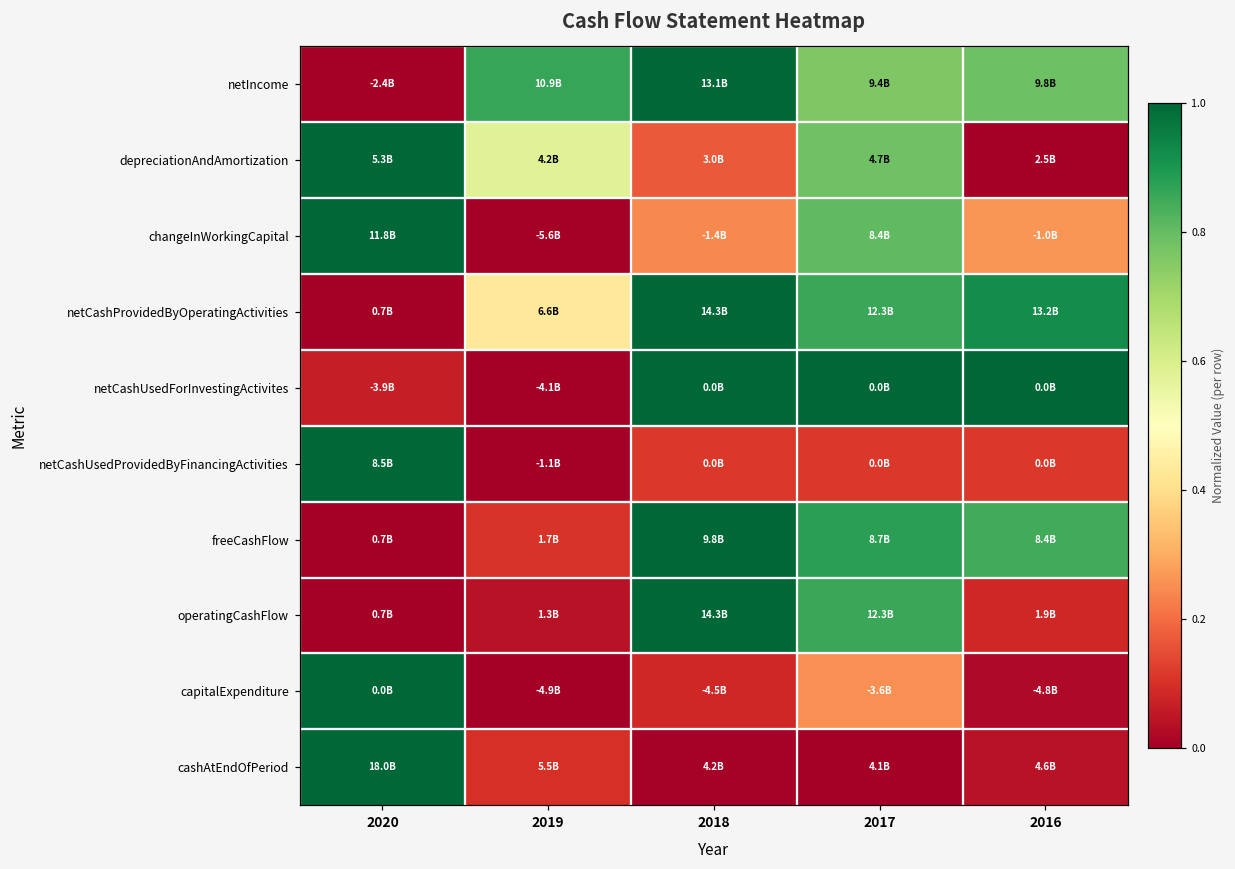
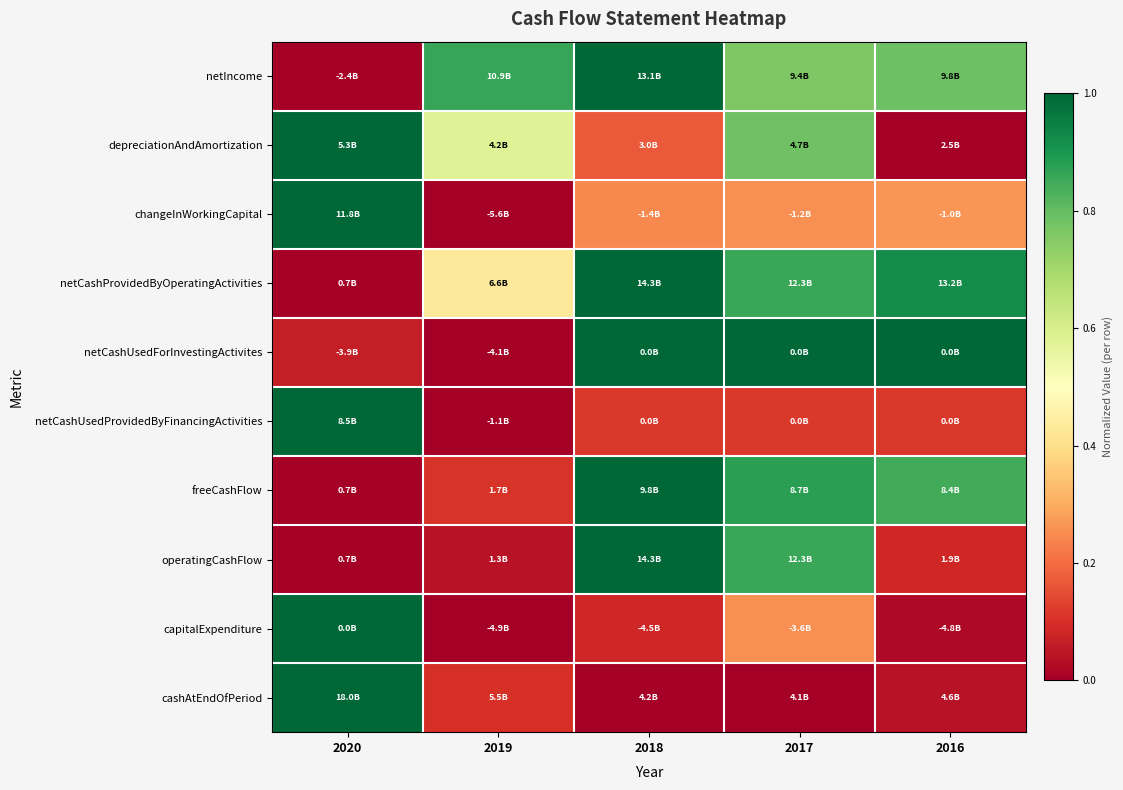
changeInWorkingCapital, 2017: 8.4B -> -1.2B
